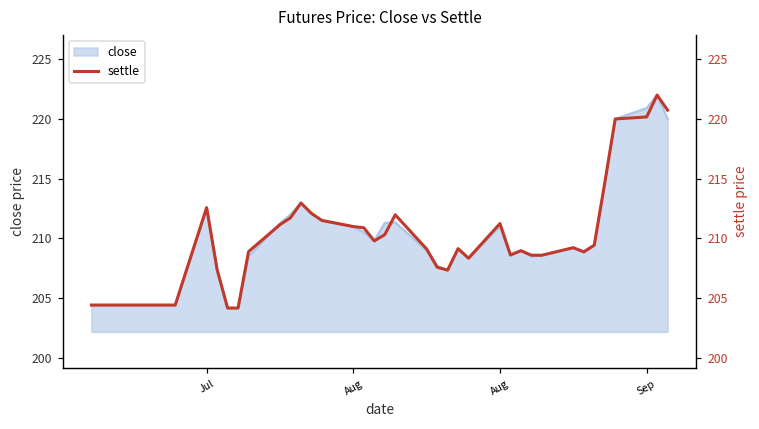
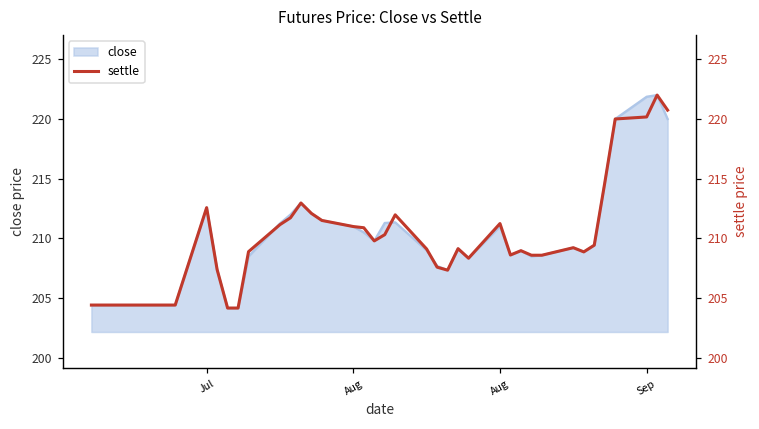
close, Sep: 220.9 -> 221.9
